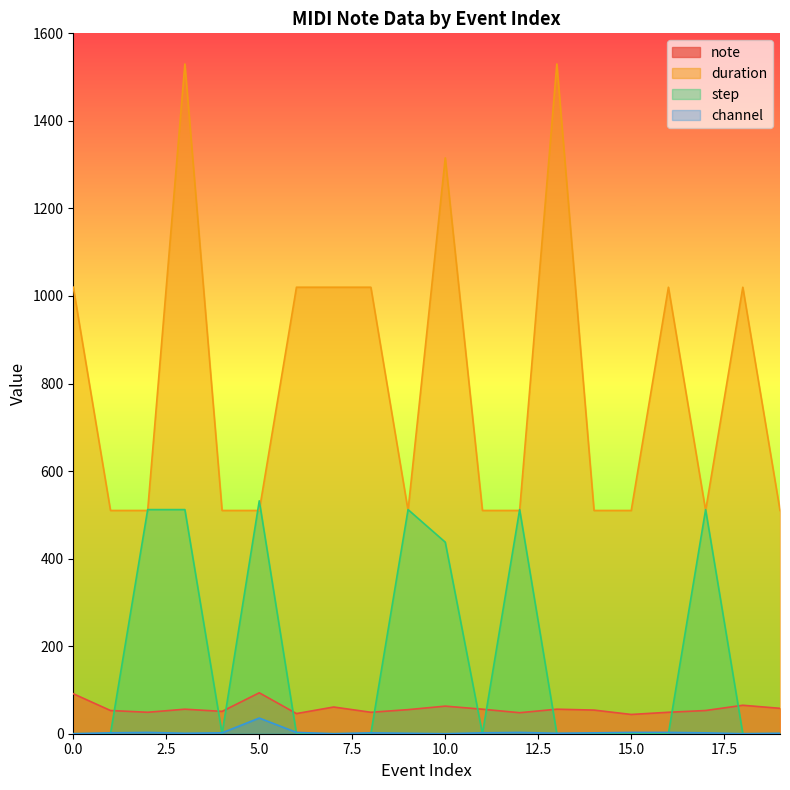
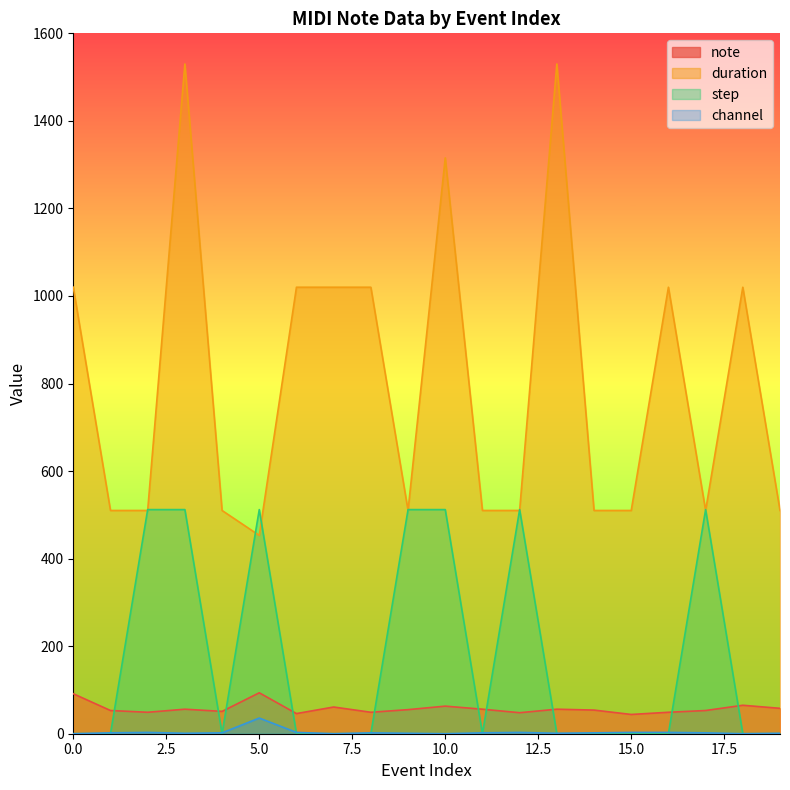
duration, 5.0: 510 -> 450
step, 5.0: 530 -> 510
step, 10.0: 440 -> 510
